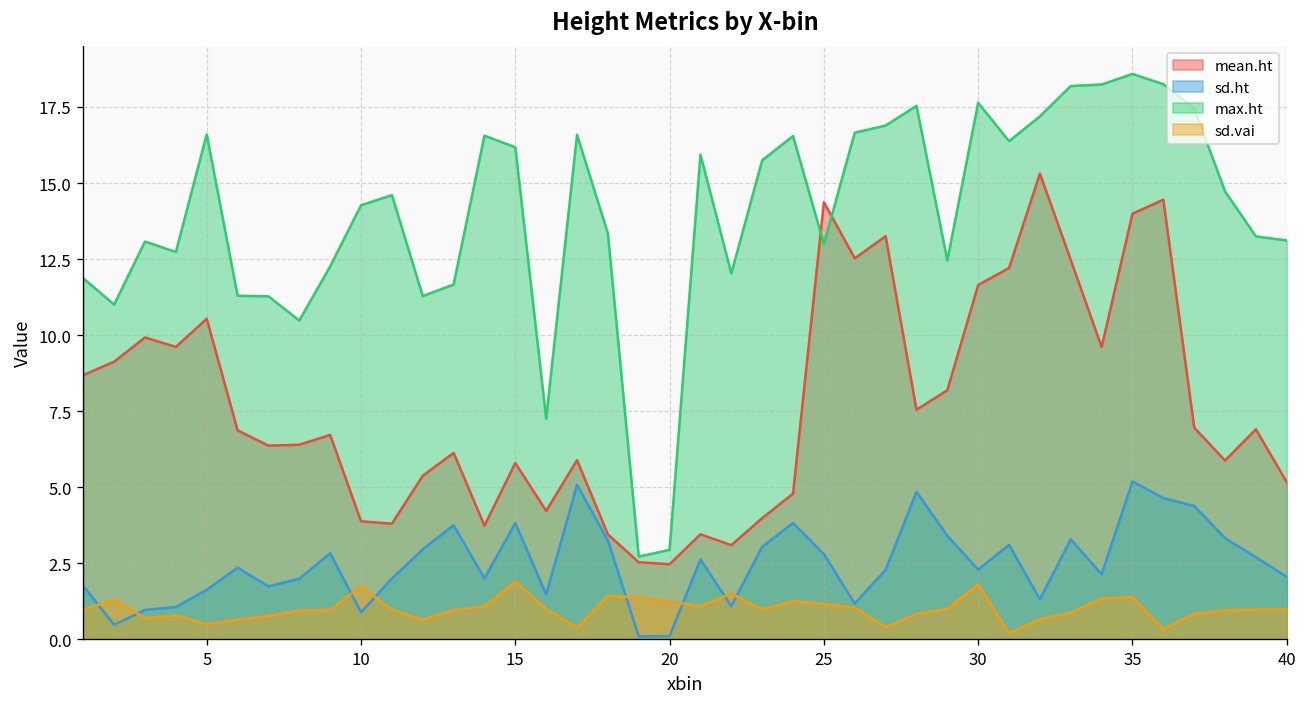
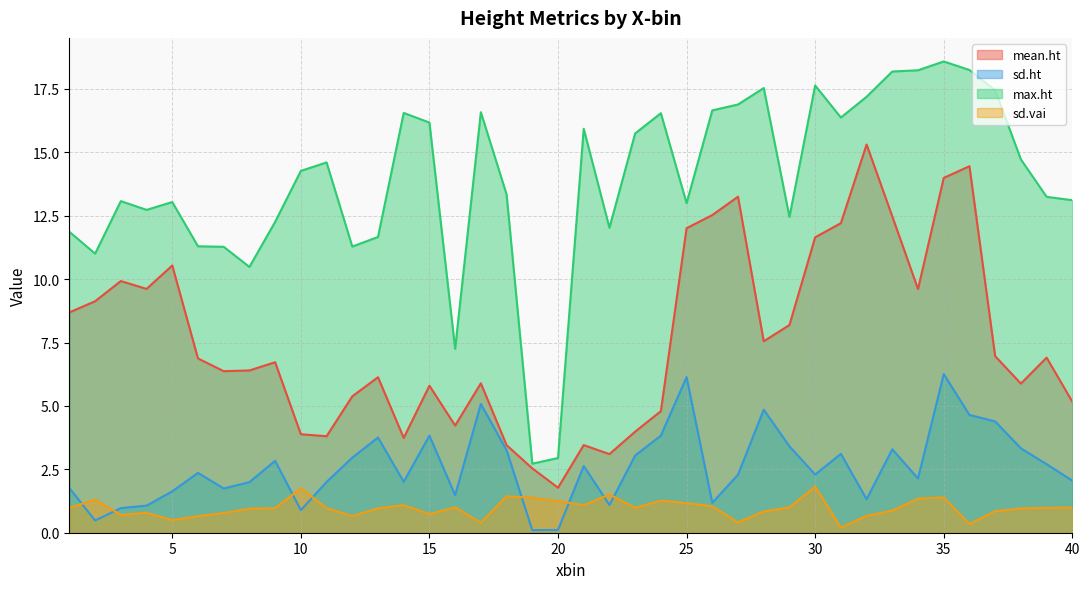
max.ht, 5: 16.6 -> 13.0
sd.vai, 15: 1.9 -> 0.7
mean.ht, 20: 2.5 -> 1.8
mean.ht, 25: 14.4 -> 12.0
sd.ht, 25: 2.8 -> 6.1
sd.ht, 35: 5.2 -> 6.3
